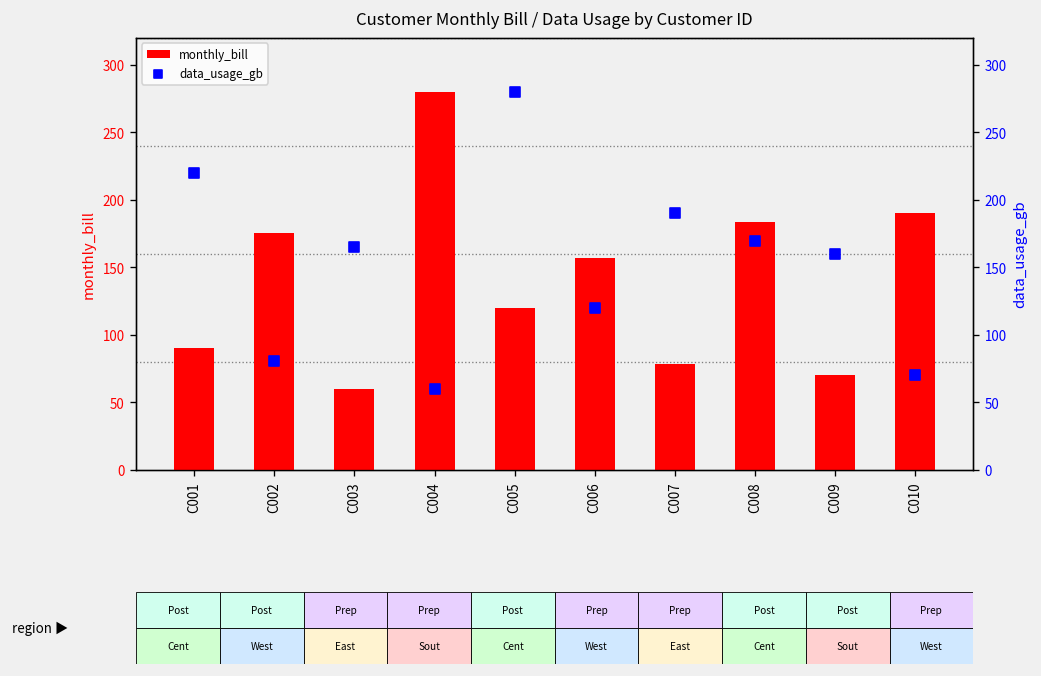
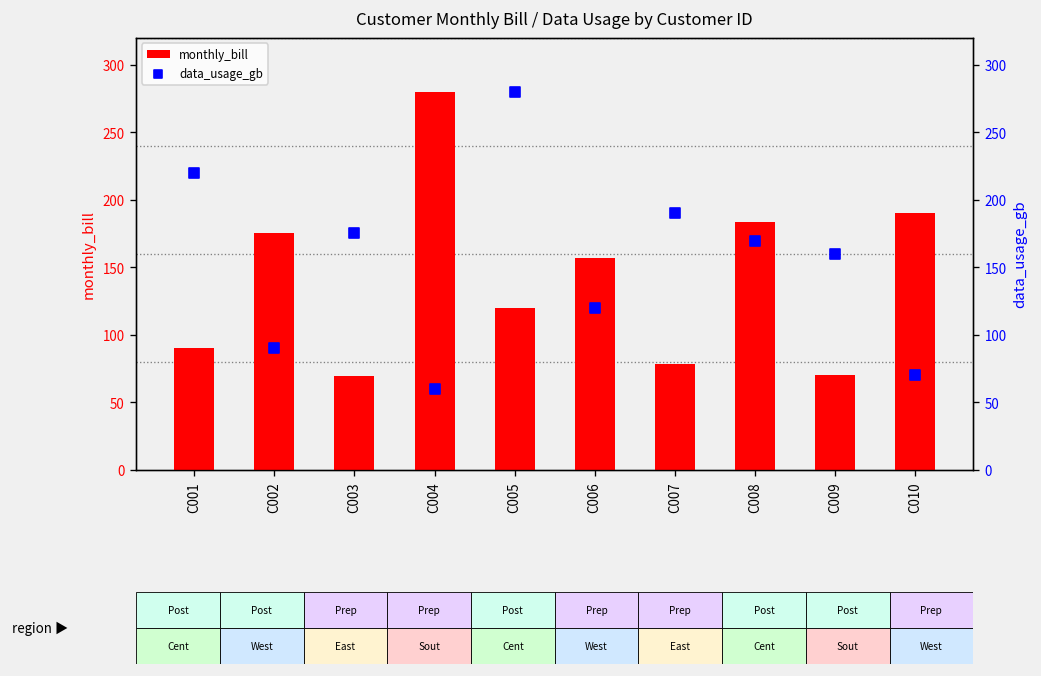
monthly_bill, C003: 60 -> 69
data_usage_gb, C002: 81 -> 90
data_usage_gb, C003: 165 -> 175
